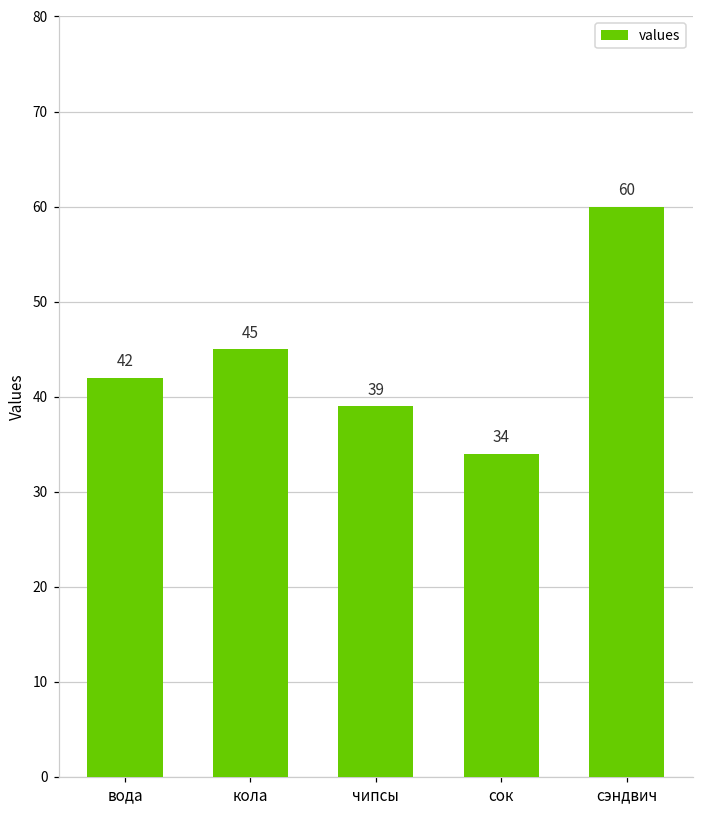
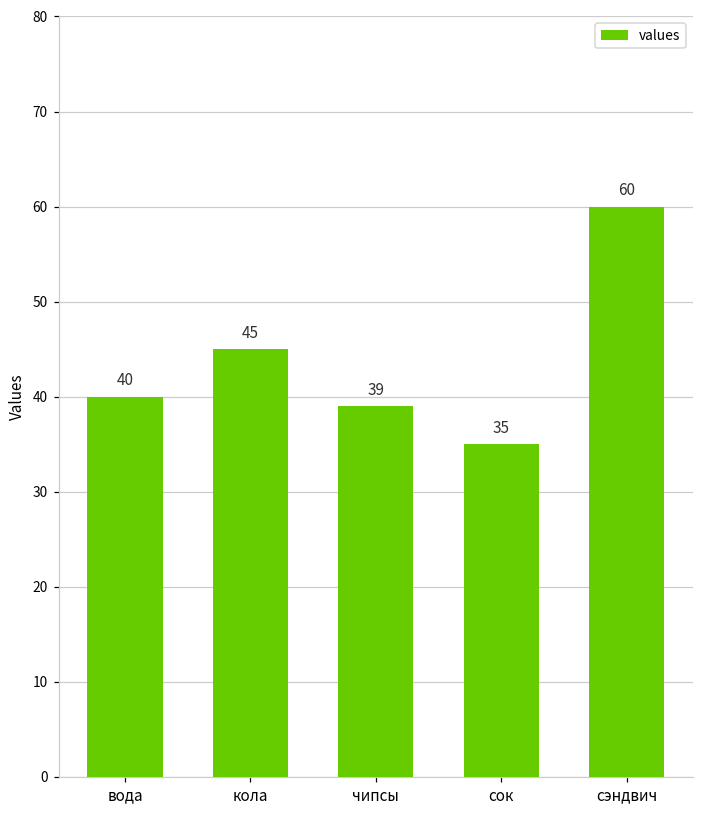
вода: 42 -> 40
сок: 34 -> 35
